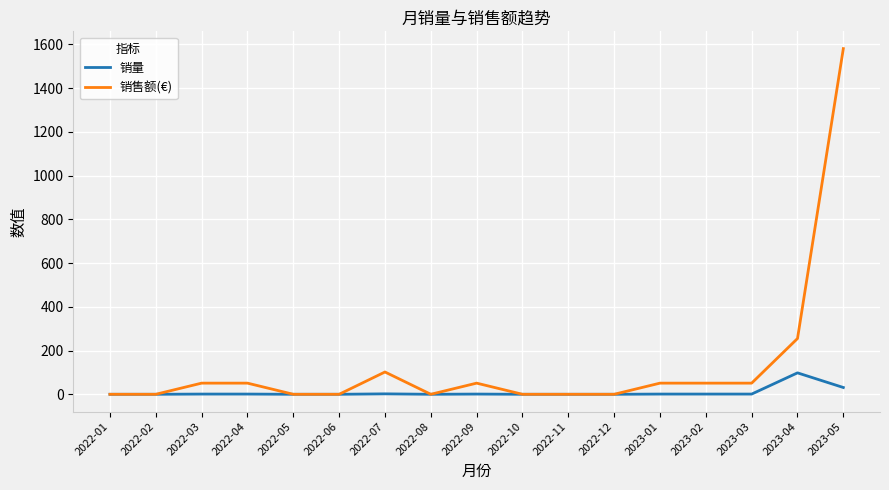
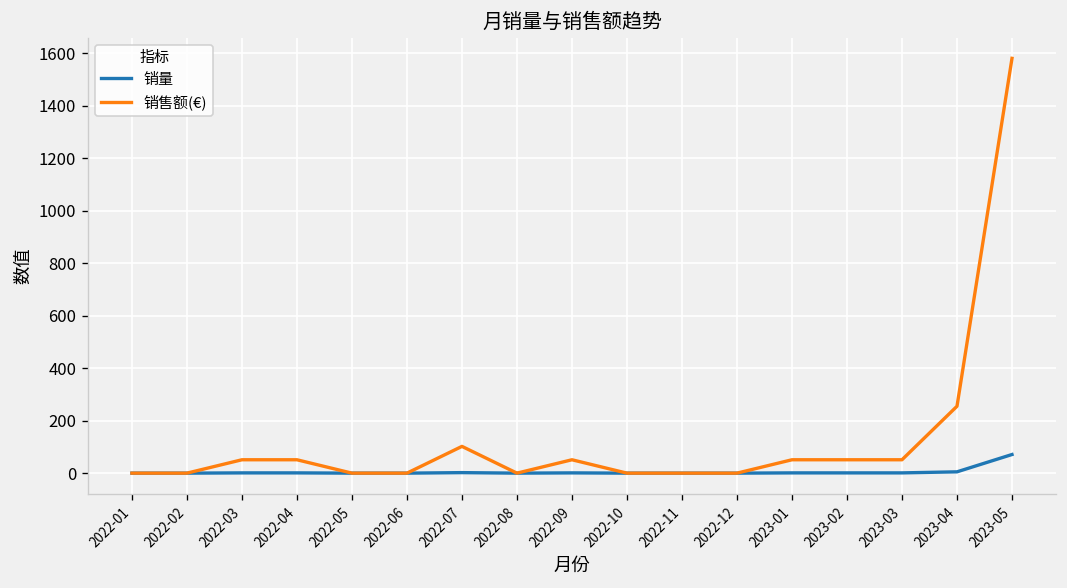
销量, 2023-04: 100 -> 10
销量, 2023-05: 30 -> 70
